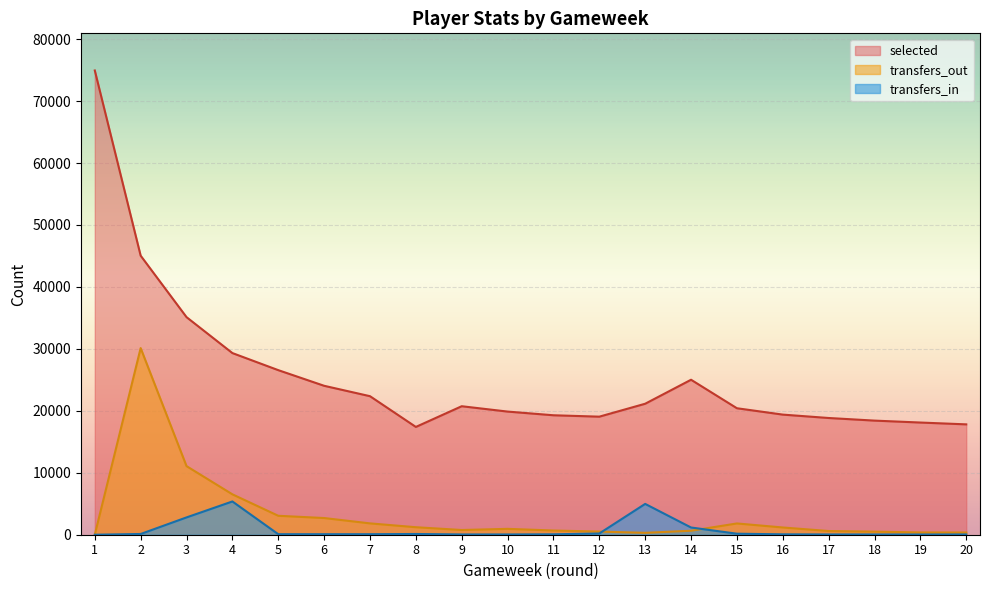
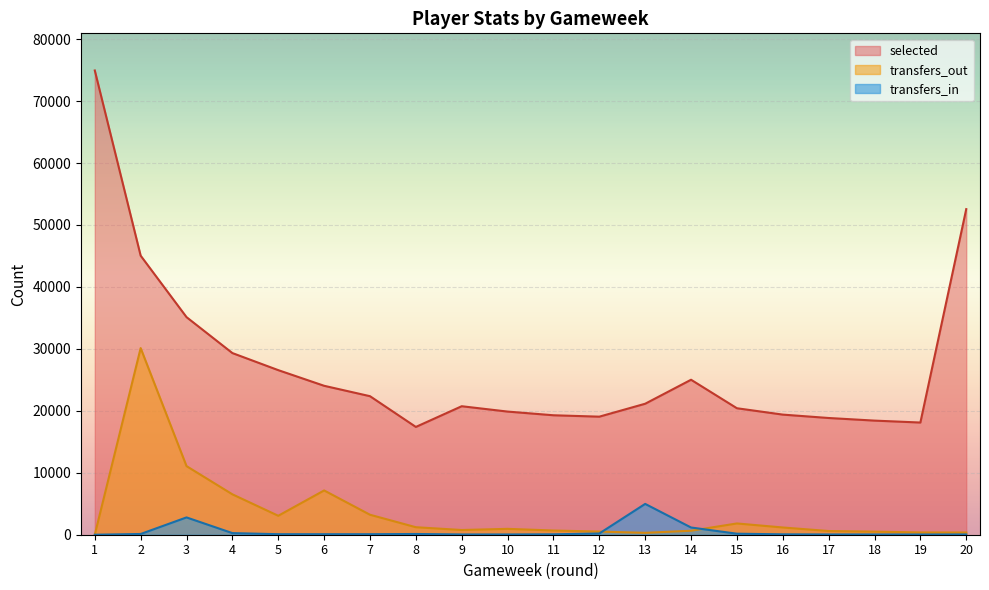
transfers_in, 4: 5000 -> 0
transfers_out, 6: 3000 -> 7000
transfers_out, 7: 2000 -> 3000
selected, 20: 18000 -> 53000
